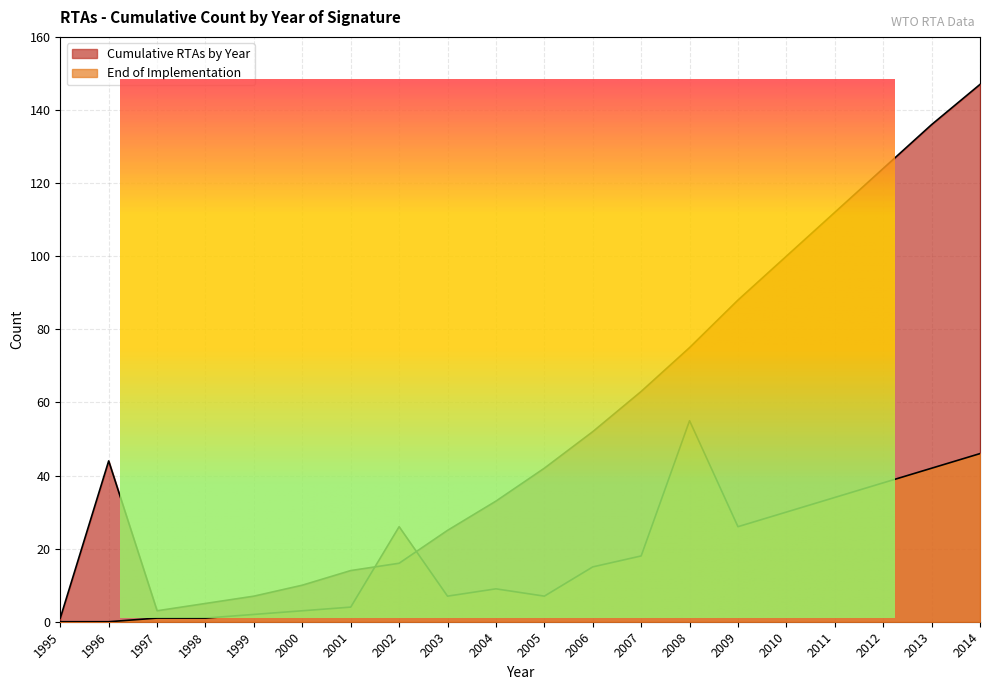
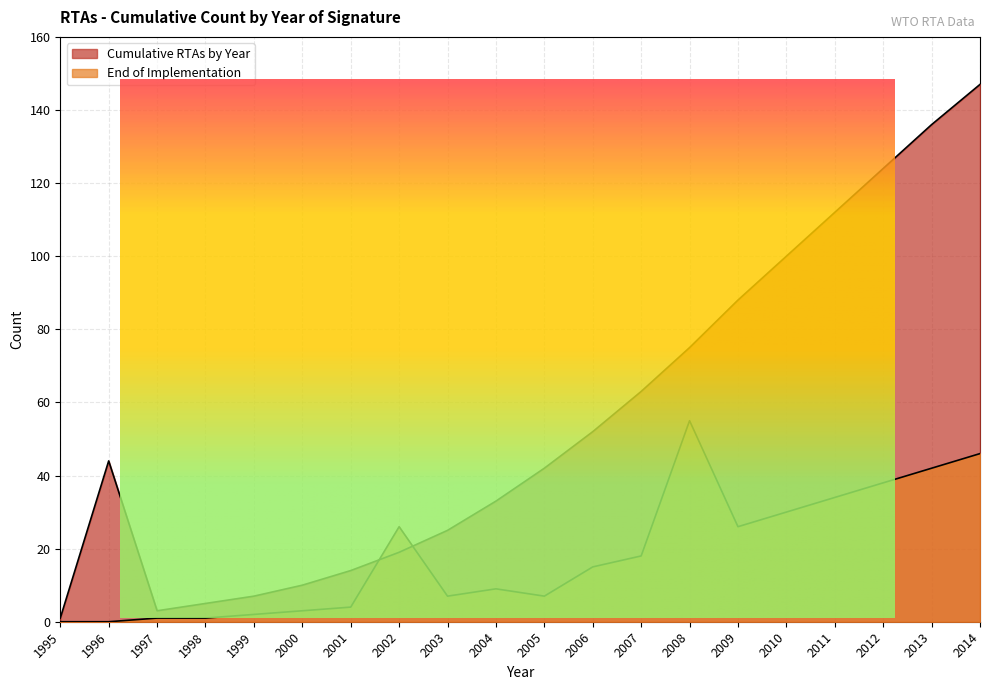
RTAs - Cumulative Count by Year of Signature, Cumulative RTAs by Year, 2002: 16 -> 19
